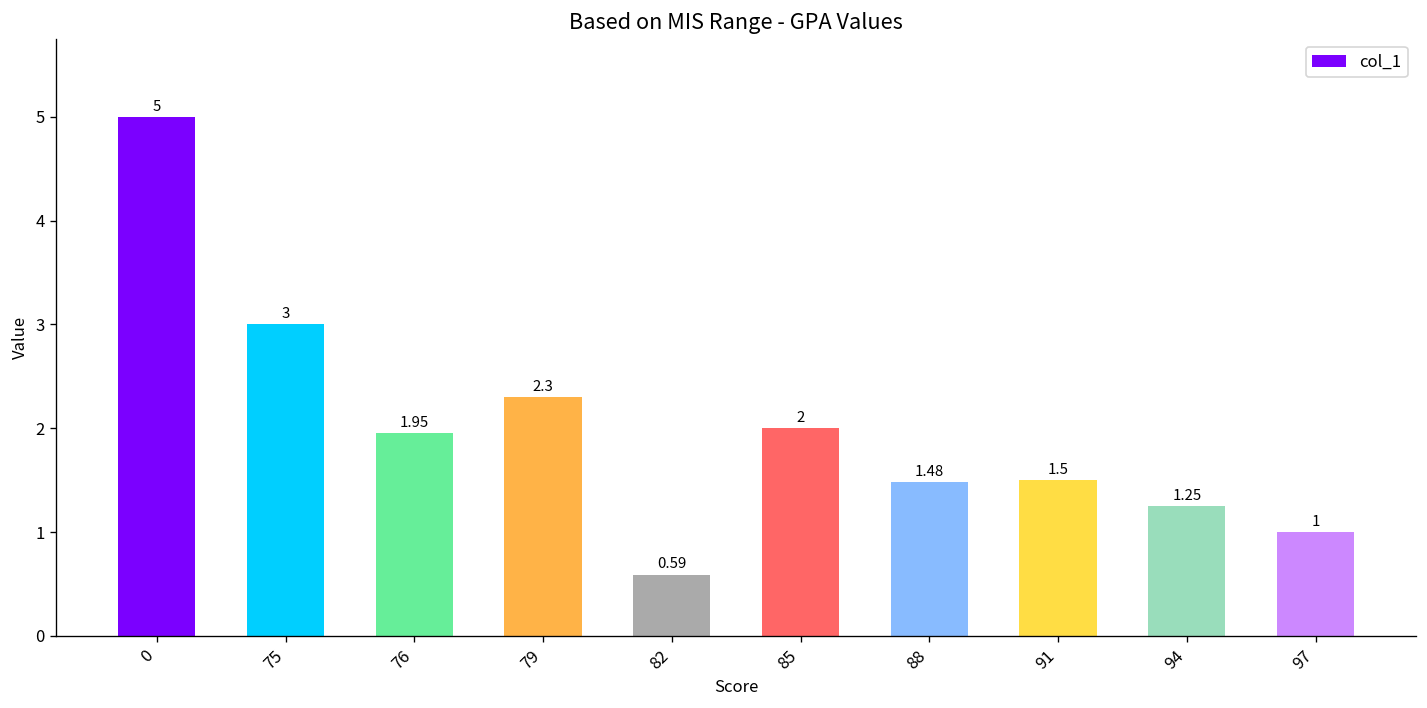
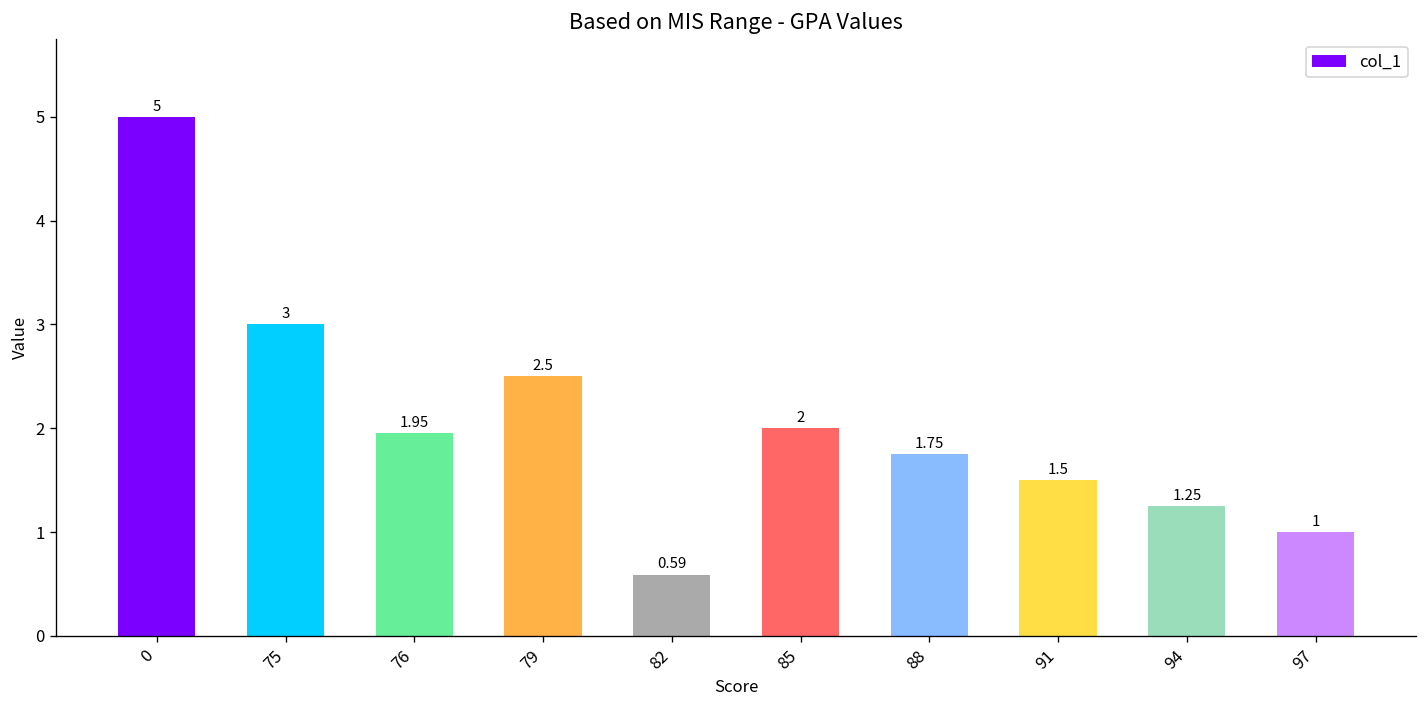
79: 2.3 -> 2.5
88: 1.48 -> 1.75
